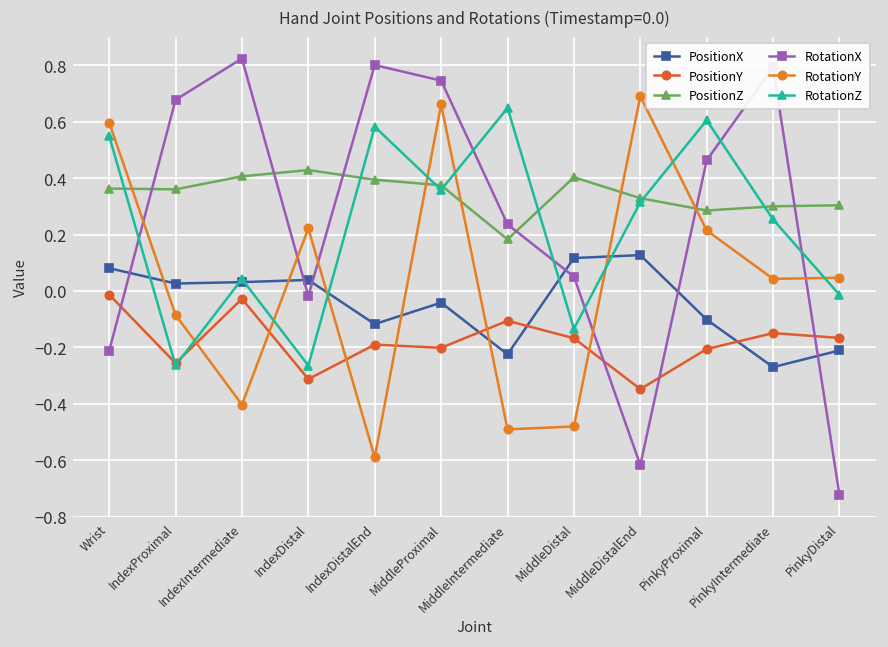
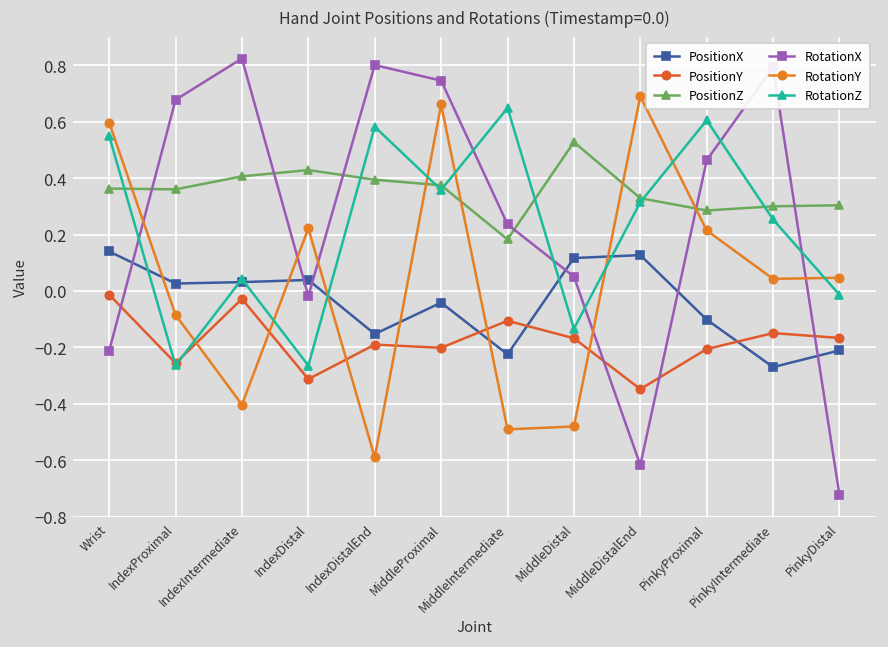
PositionX, Wrist: 0.08 -> 0.14
PositionX, IndexDistalEnd: -0.12 -> -0.15
PositionZ, MiddleDistal: 0.40 -> 0.53
